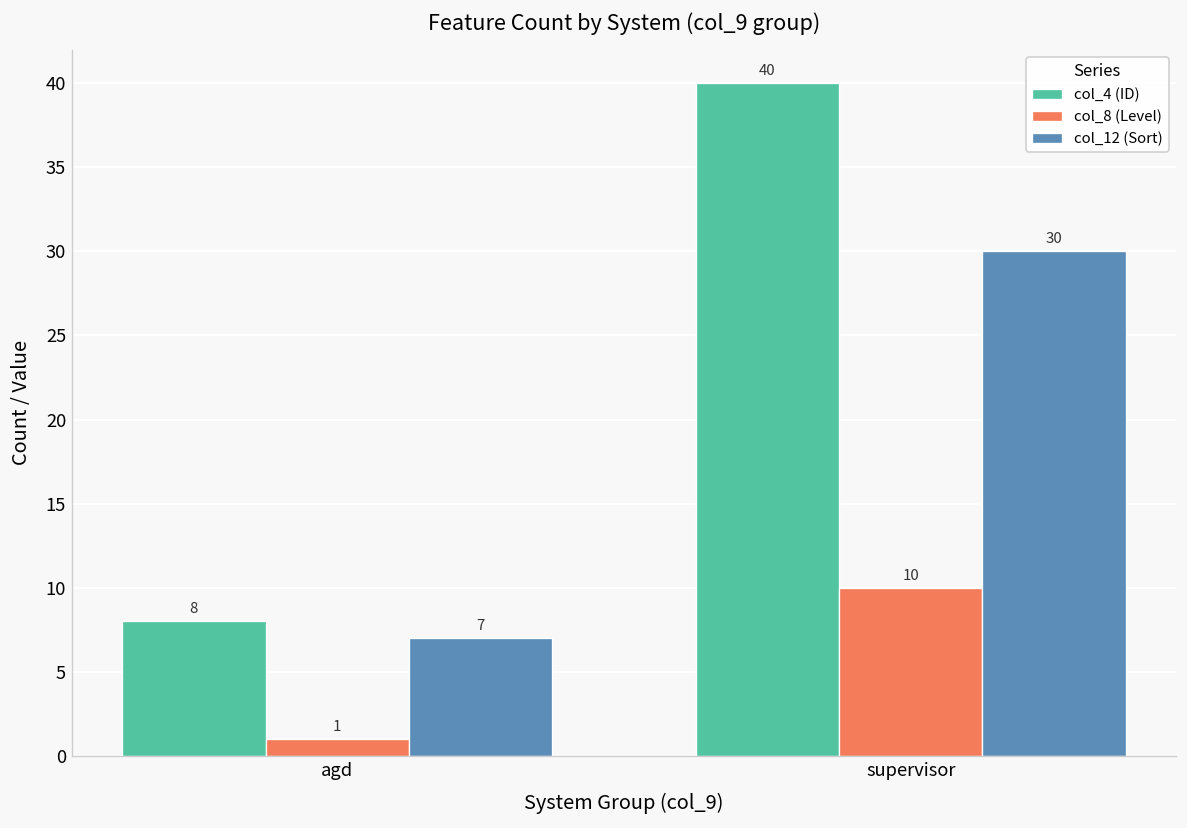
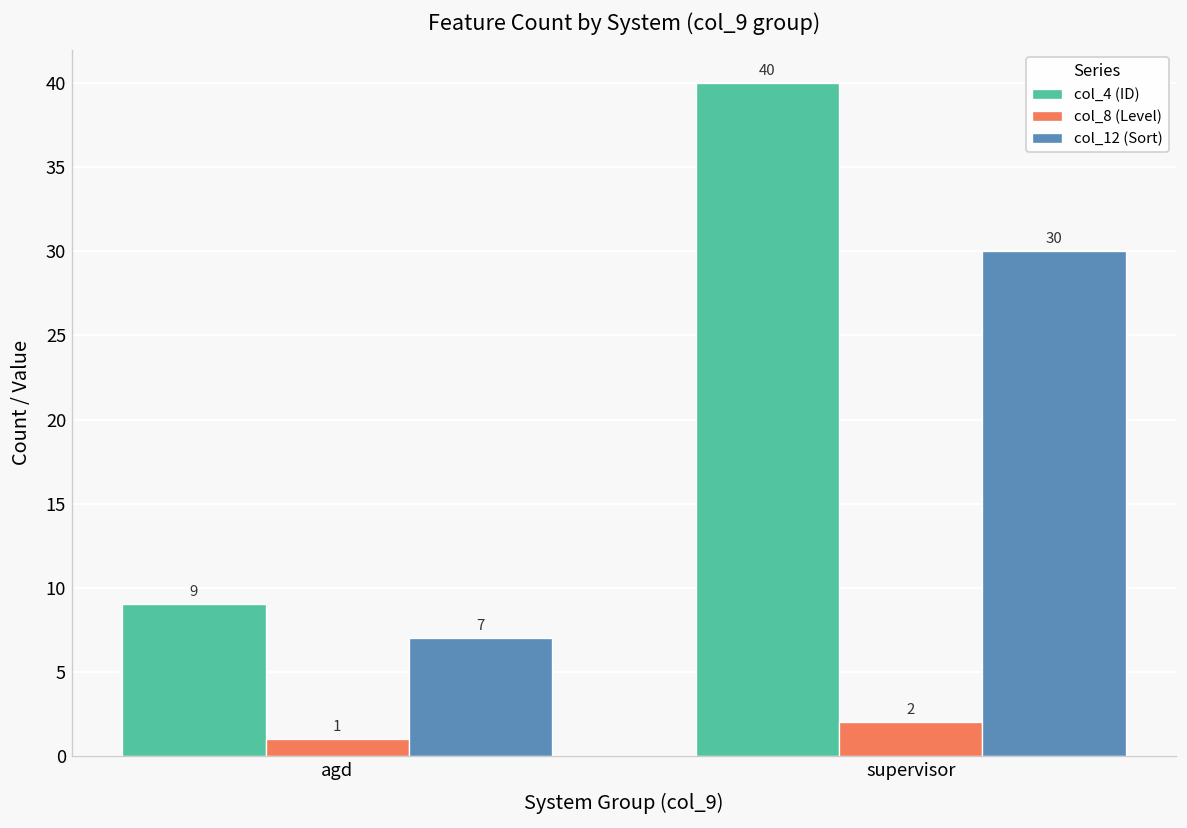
col_4 (ID), agd: 8 -> 9
col_8 (Level), supervisor: 10 -> 2
